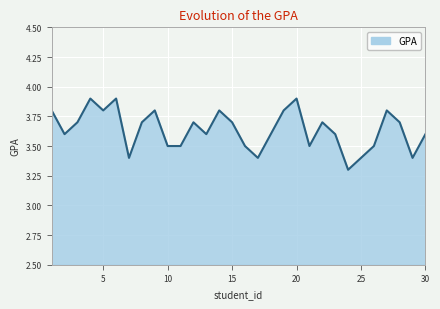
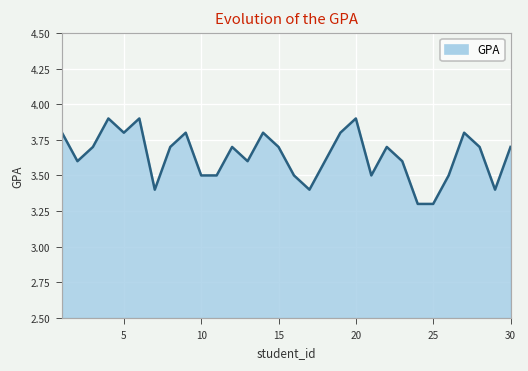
25: 3.4 -> 3.3
30: 3.6 -> 3.7
